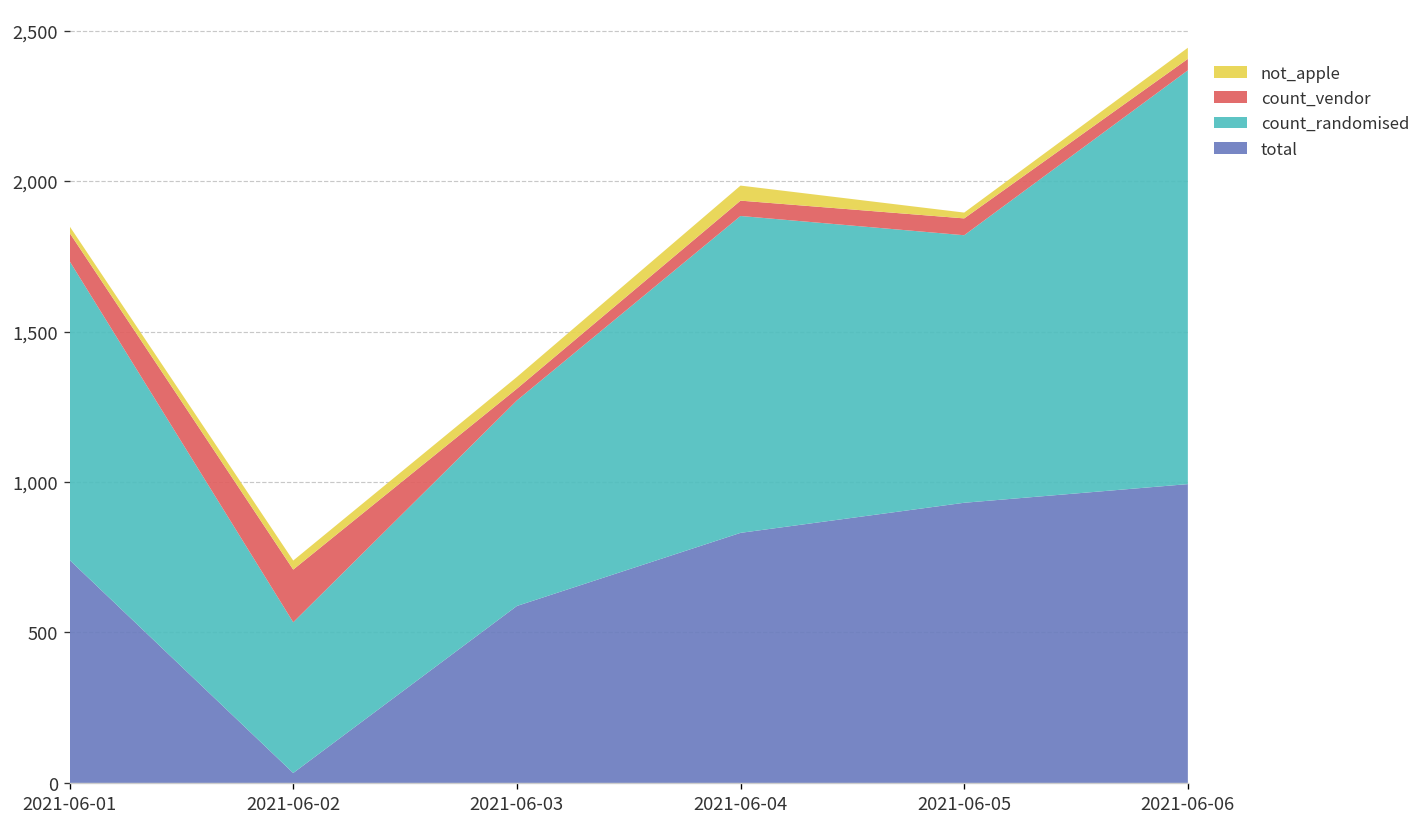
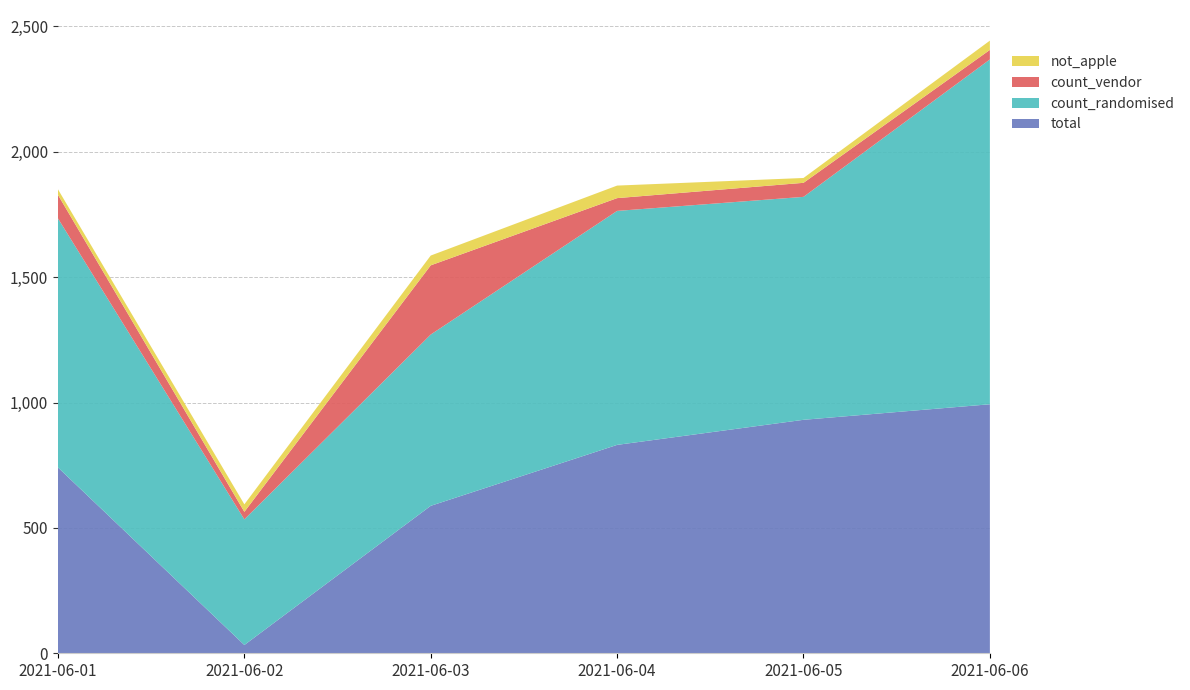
count_vendor, 2021-06-02: 180 -> 30
count_vendor, 2021-06-03: 40 -> 280
count_randomised, 2021-06-04: 1,050 -> 930
